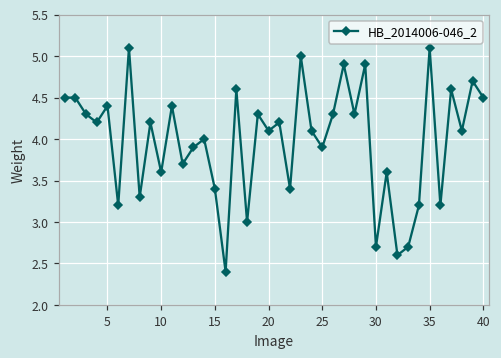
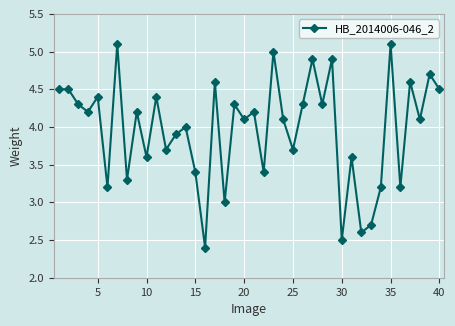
25: 3.9 -> 3.7
30: 2.7 -> 2.5
